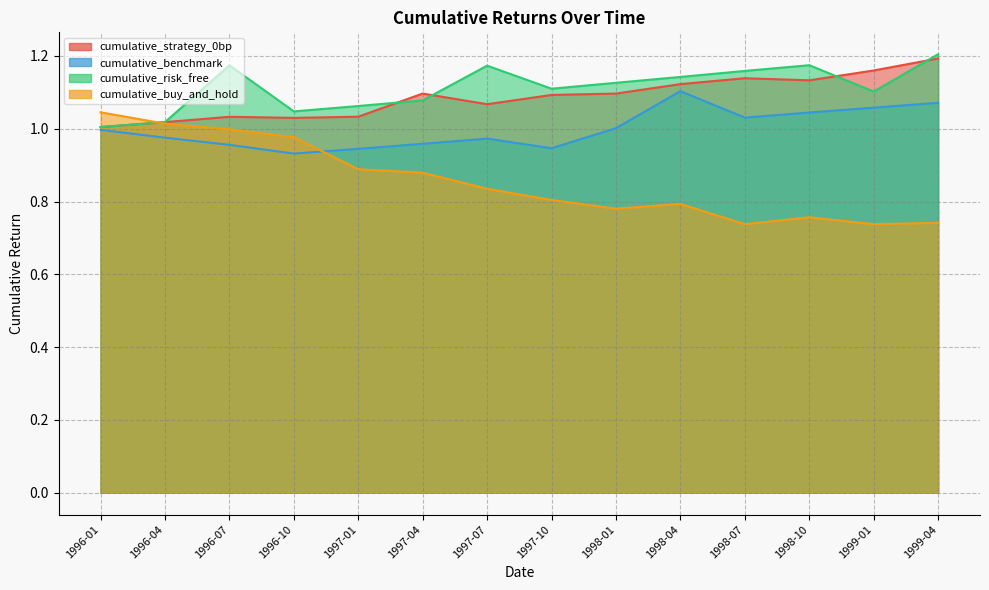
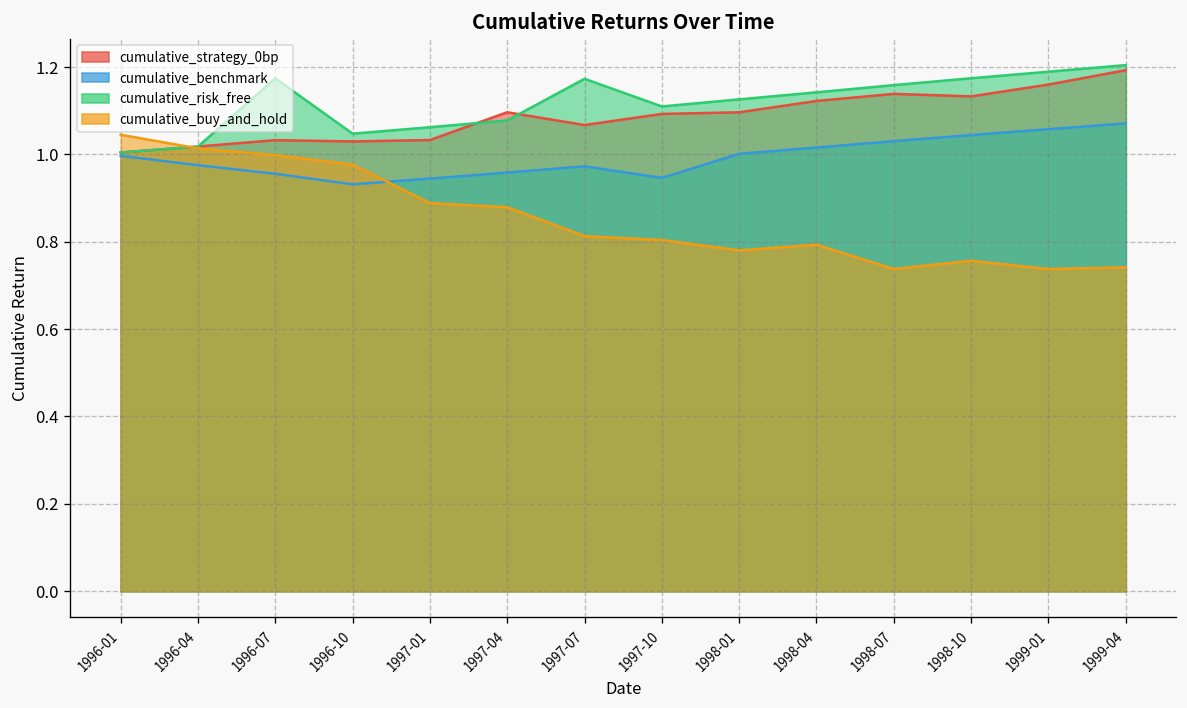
cumulative_buy_and_hold, 1997-07: 0.84 -> 0.81
cumulative_benchmark, 1998-04: 1.10 -> 1.02
cumulative_risk_free, 1999-01: 1.10 -> 1.19
